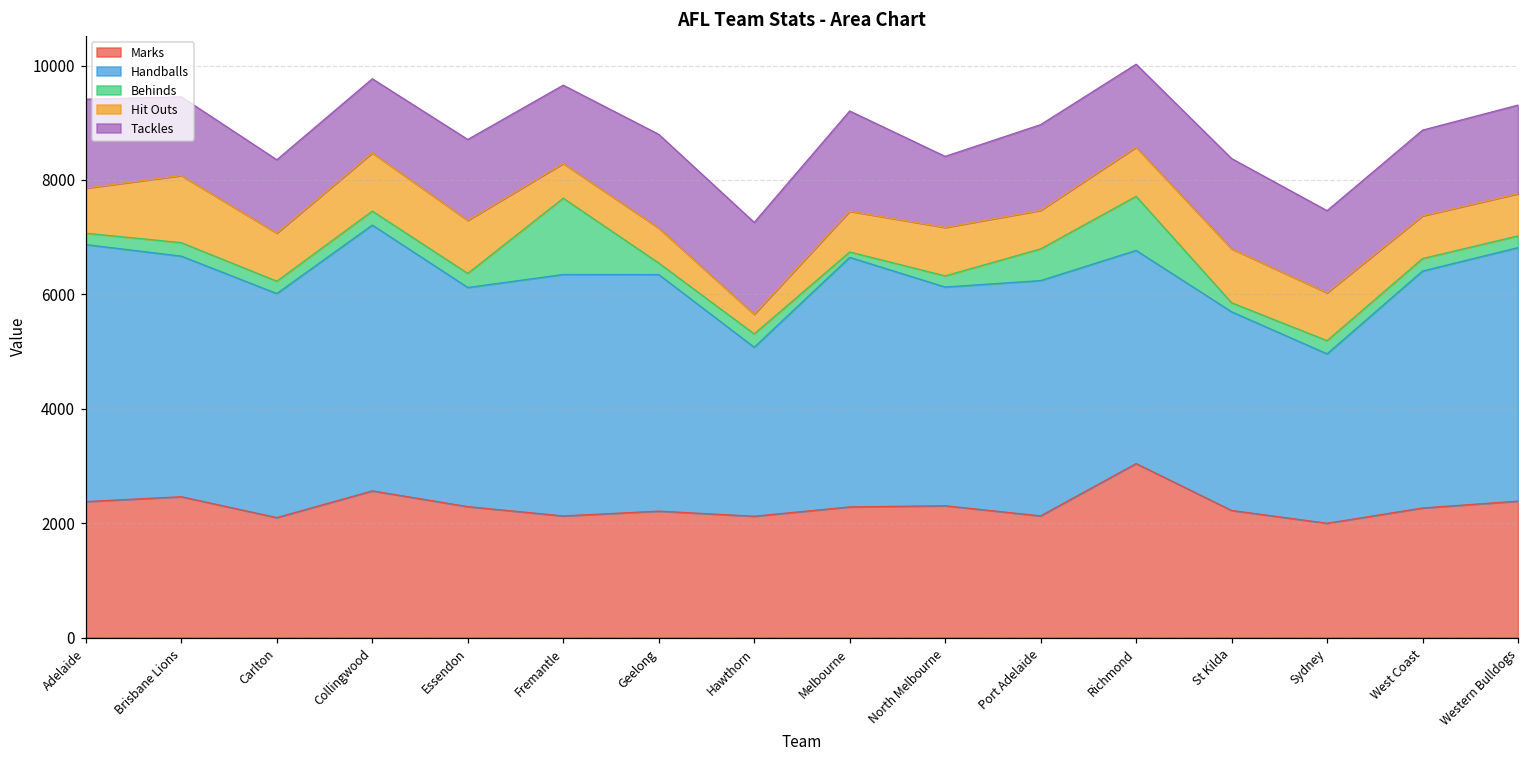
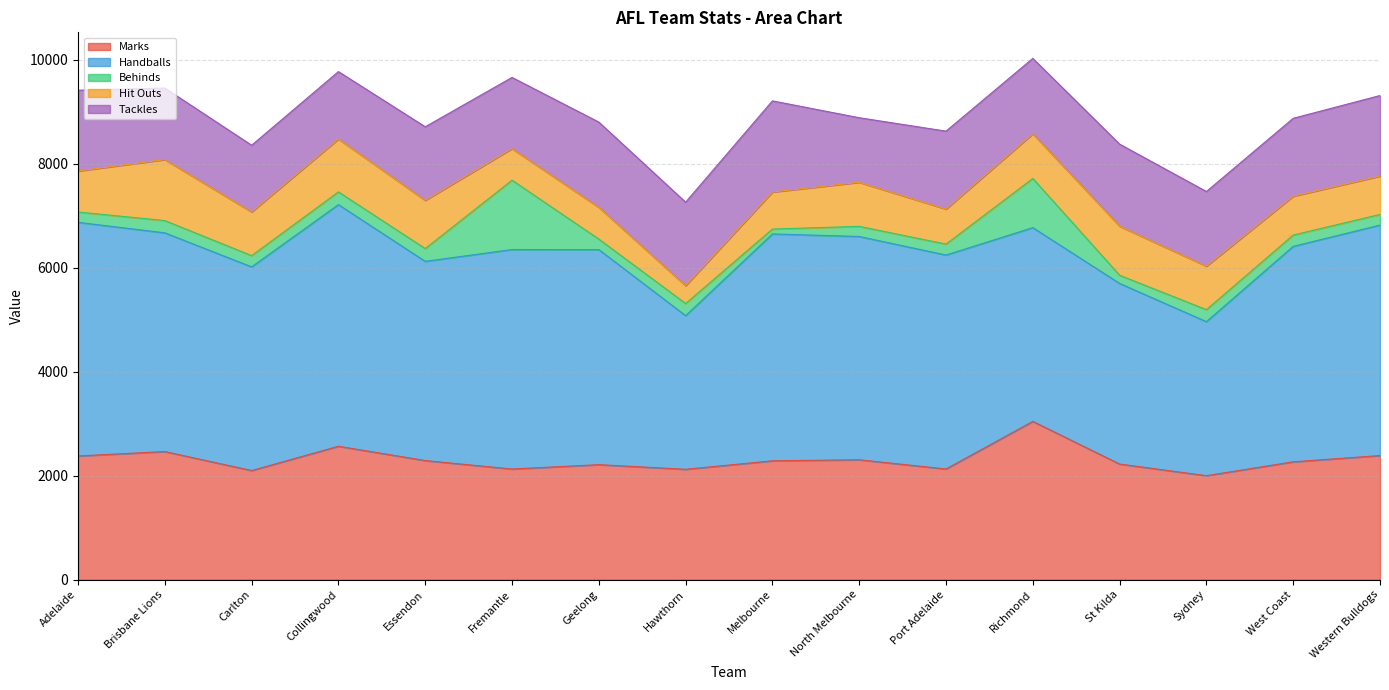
Handballs, North Melbourne: 3800 -> 4300
Behinds, Port Adelaide: 600 -> 200
